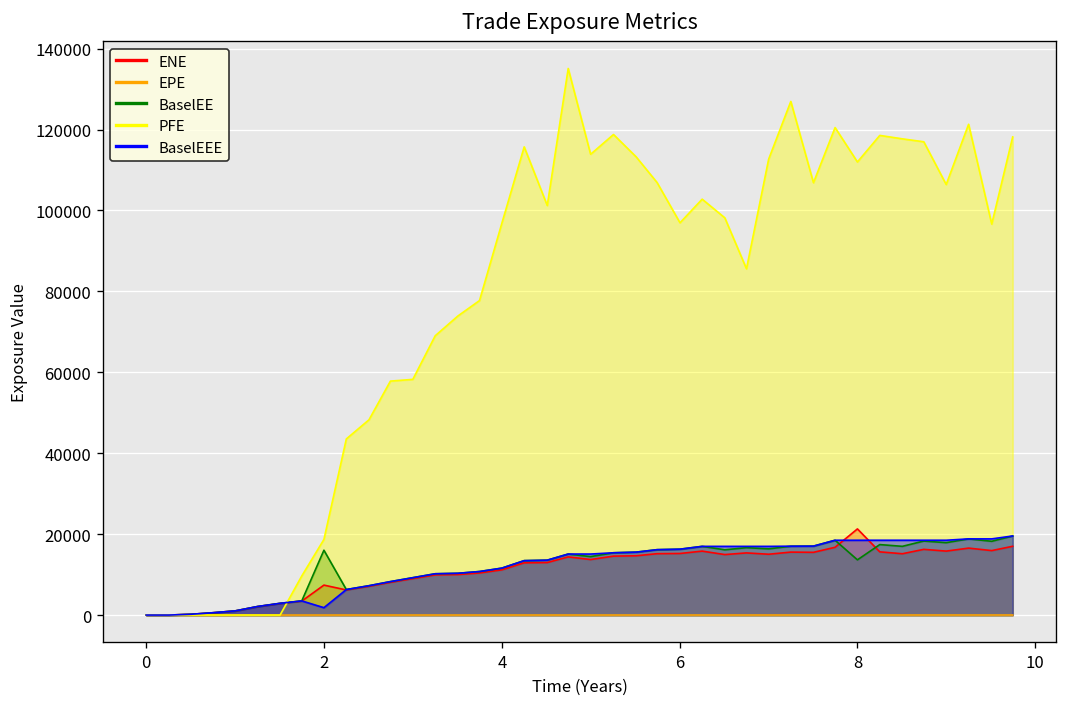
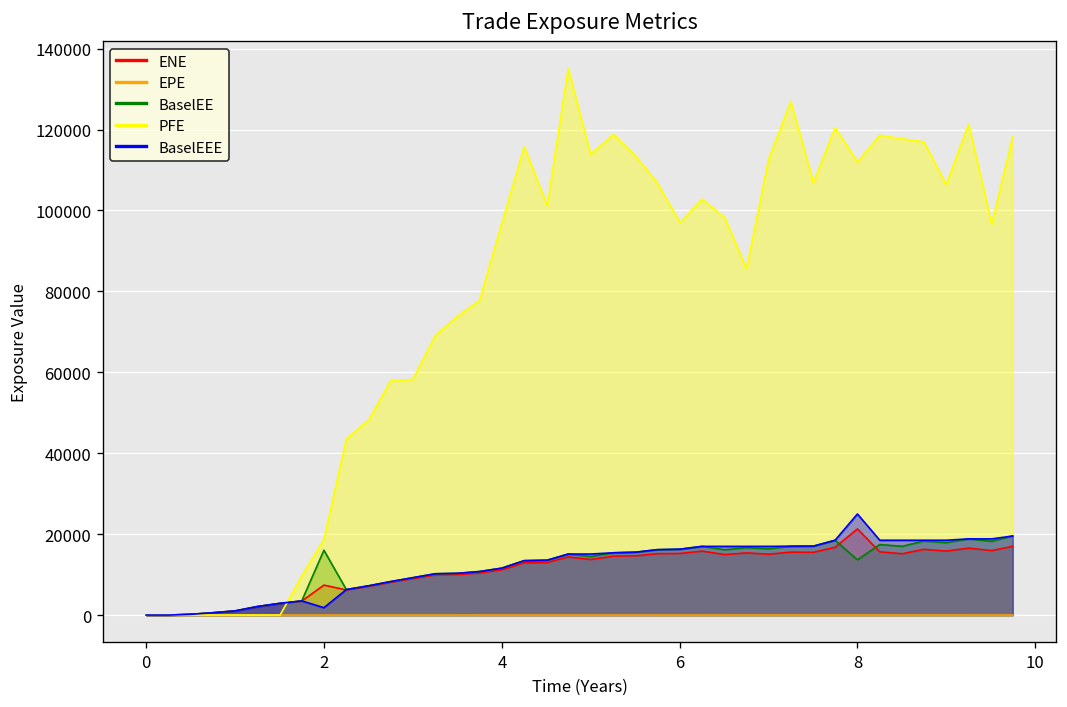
BaselEEE, 8: 18000 -> 25000
